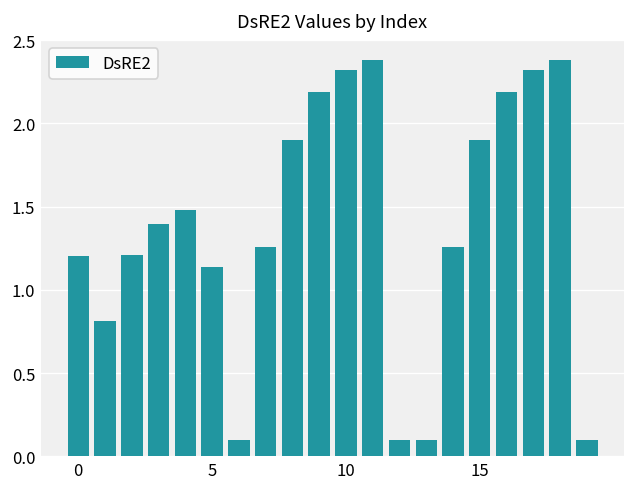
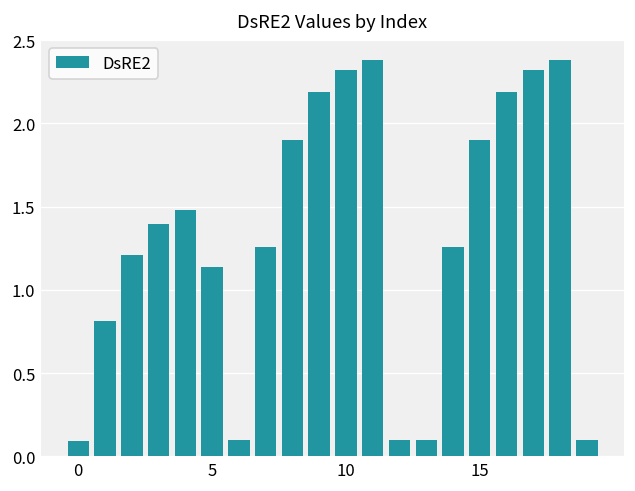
0: 1.21 -> 0.10
